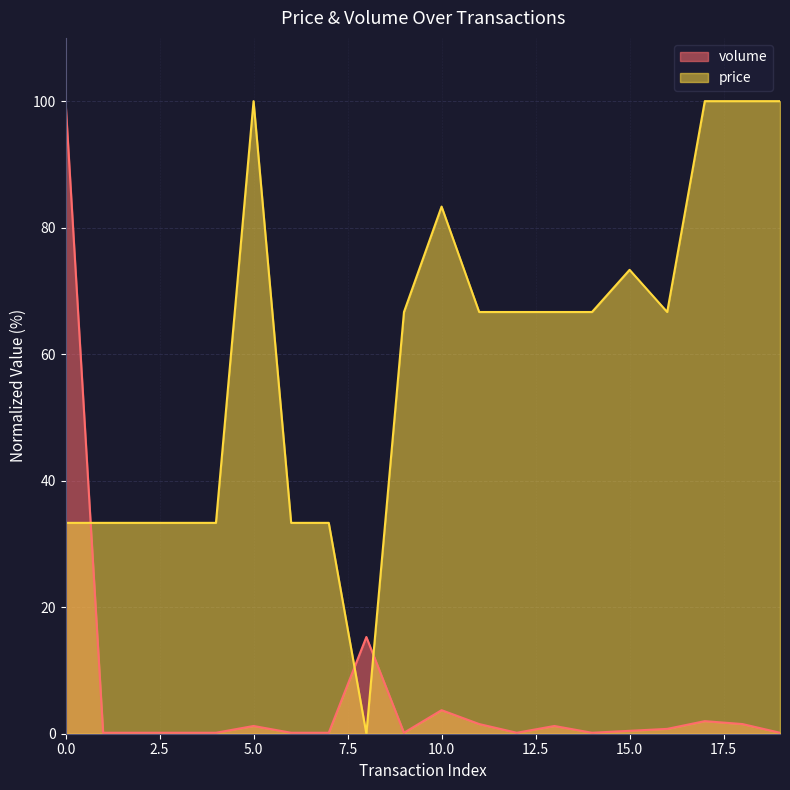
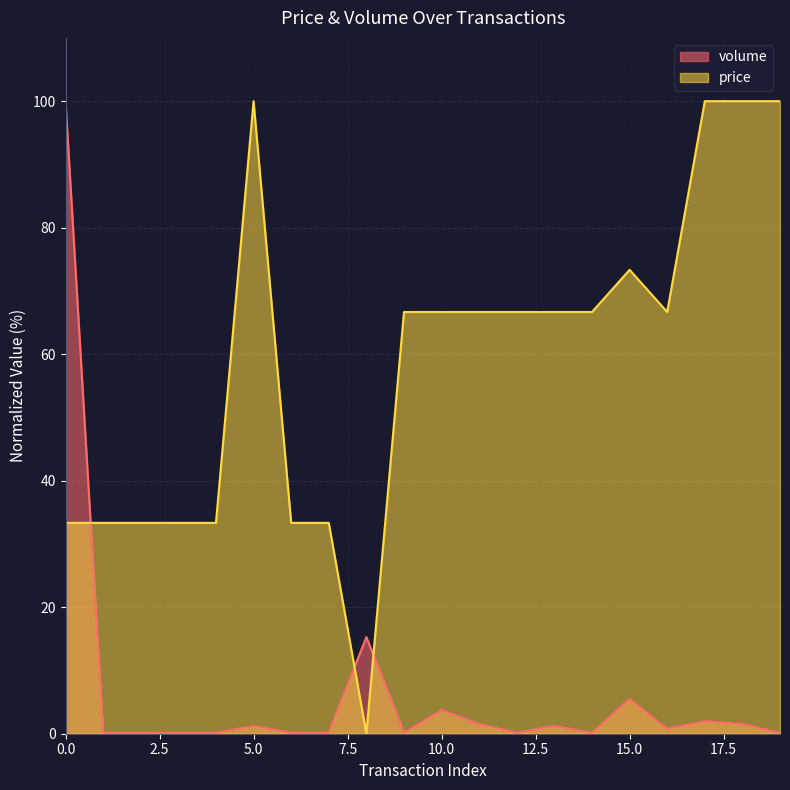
price, 10.0: 83 -> 67
volume, 15.0: 0 -> 5
